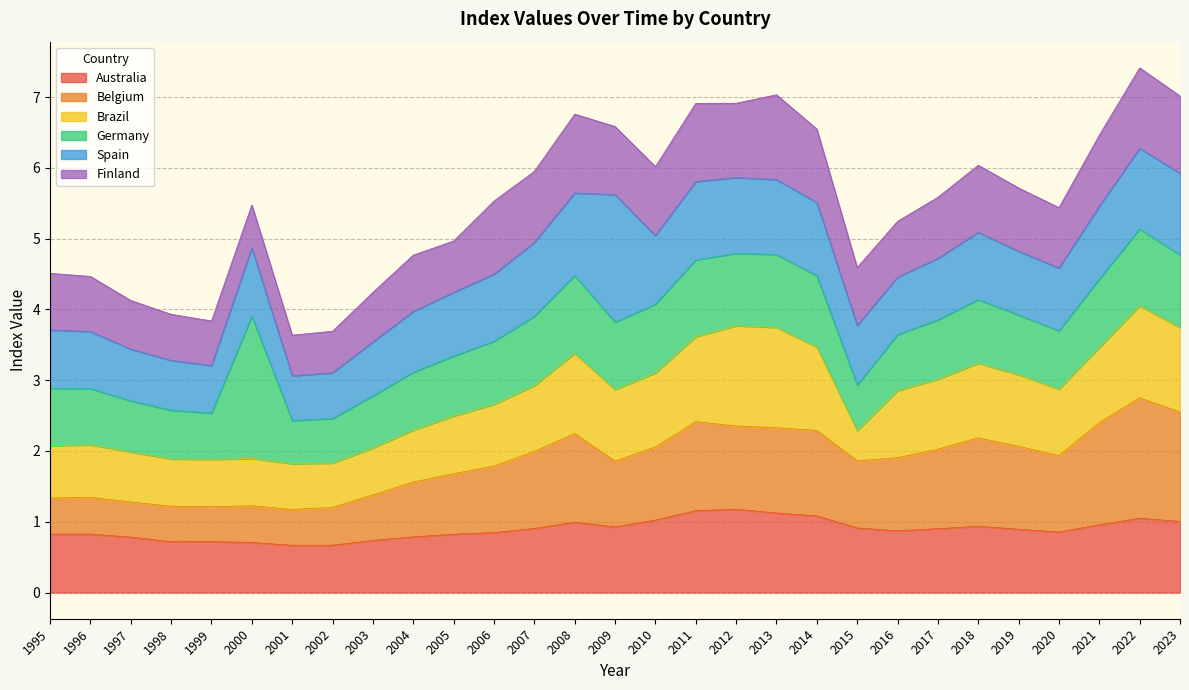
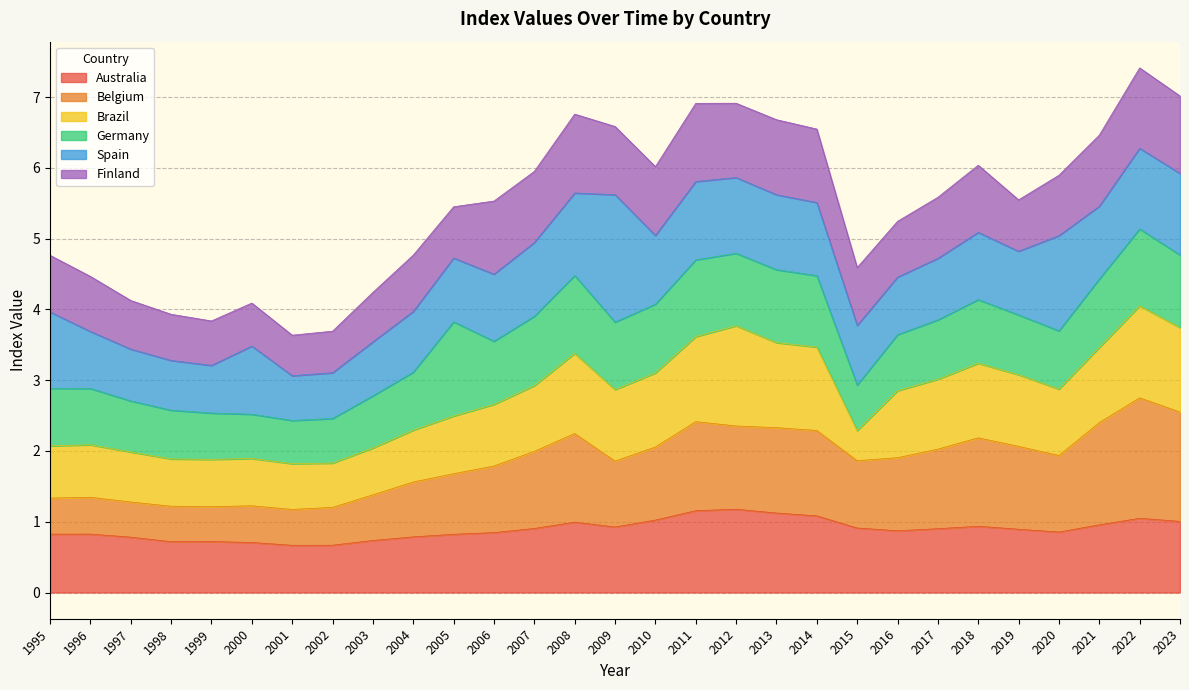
Spain, 1995: 0.8 -> 1.1
Germany, 2000: 2.0 -> 0.6
Germany, 2005: 0.8 -> 1.3
Brazil, 2013: 1.4 -> 1.2
Finland, 2013: 1.2 -> 1.1
Finland, 2019: 0.9 -> 0.7
Spain, 2020: 0.9 -> 1.3
